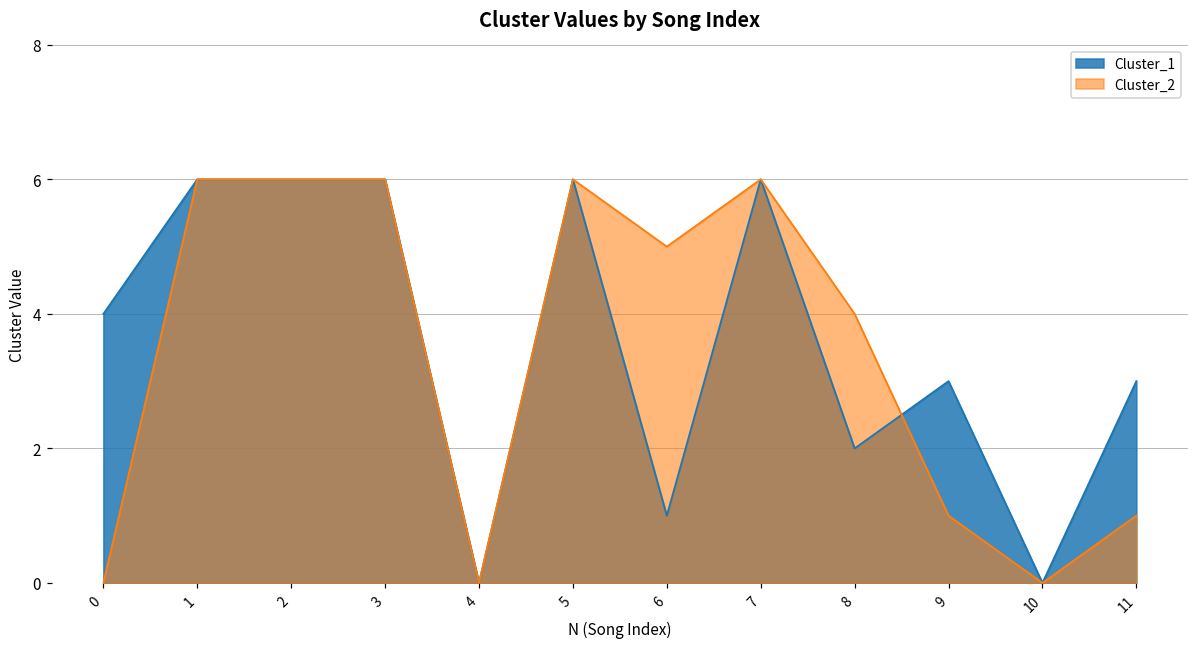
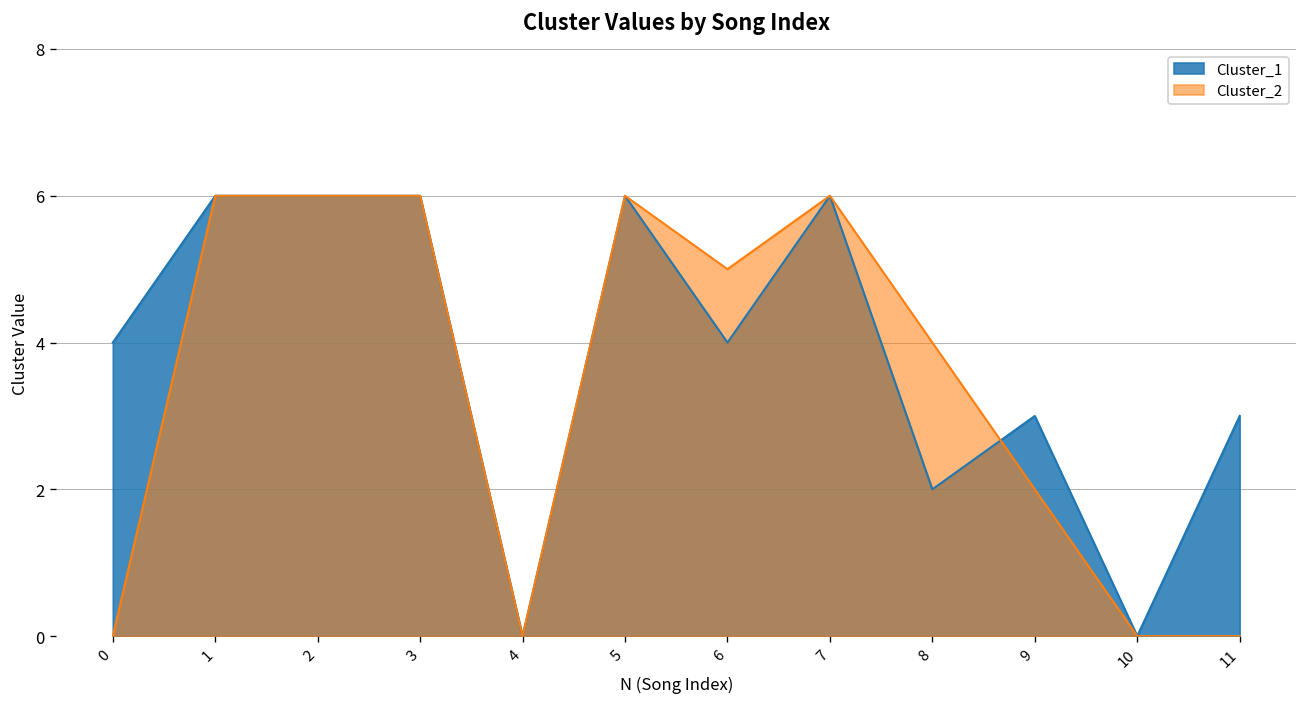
Cluster_1, 6: 1 -> 4
Cluster_2, 9: 1 -> 2
Cluster_2, 11: 1 -> 0
